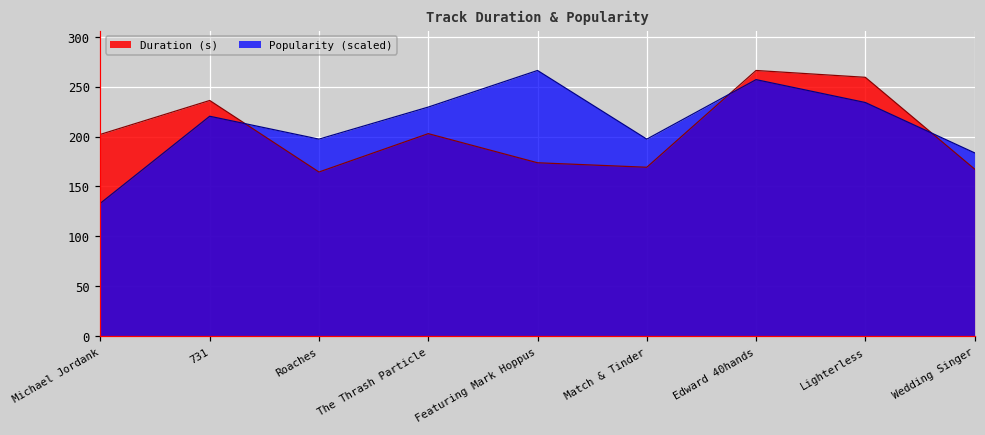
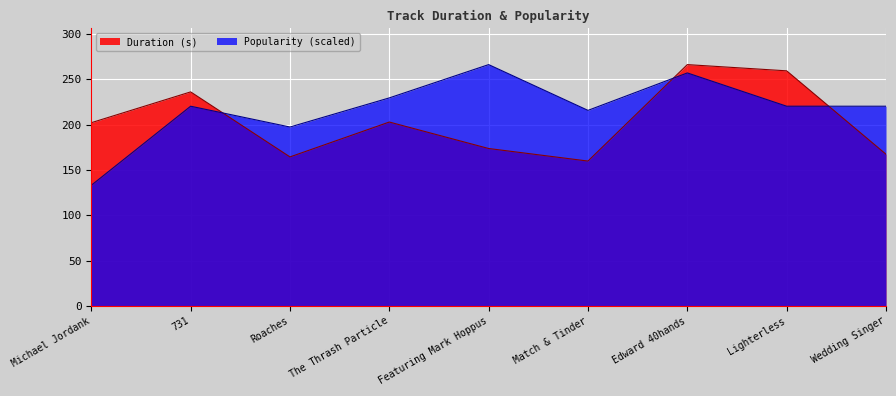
Duration (s), Match & Tinder: 170 -> 160
Popularity (scaled), Match & Tinder: 200 -> 220
Popularity (scaled), Lighterless: 230 -> 220
Popularity (scaled), Wedding Singer: 180 -> 220
